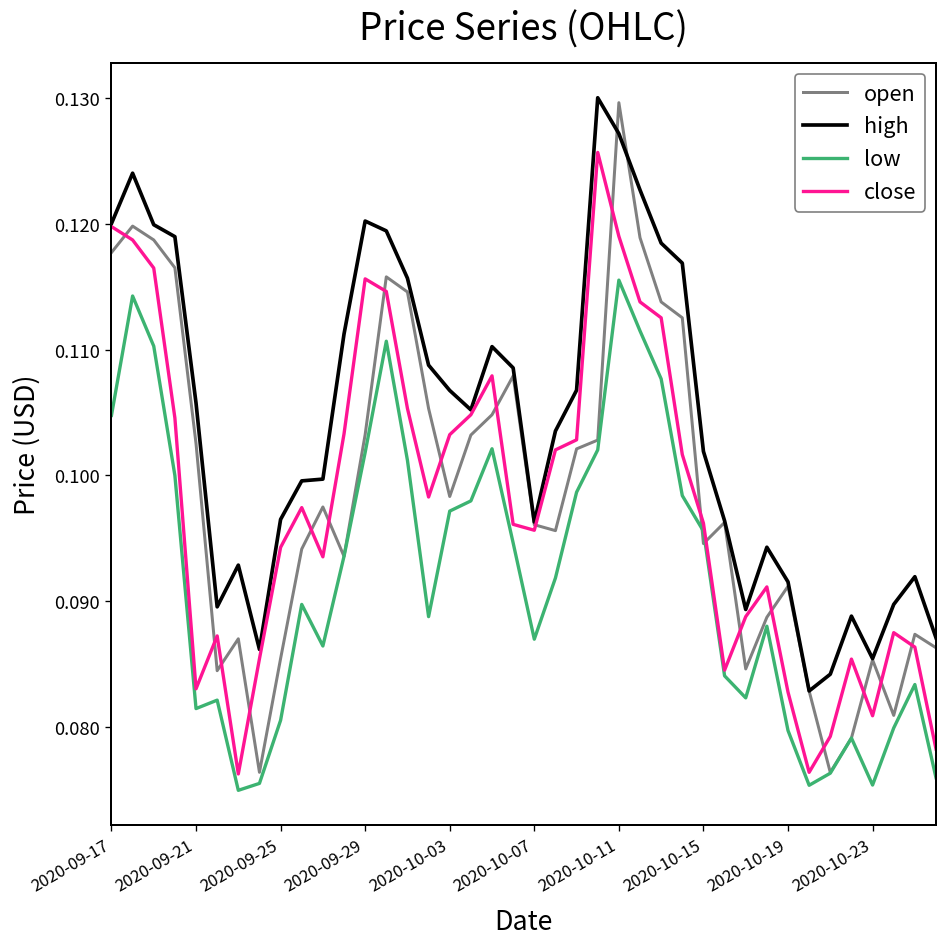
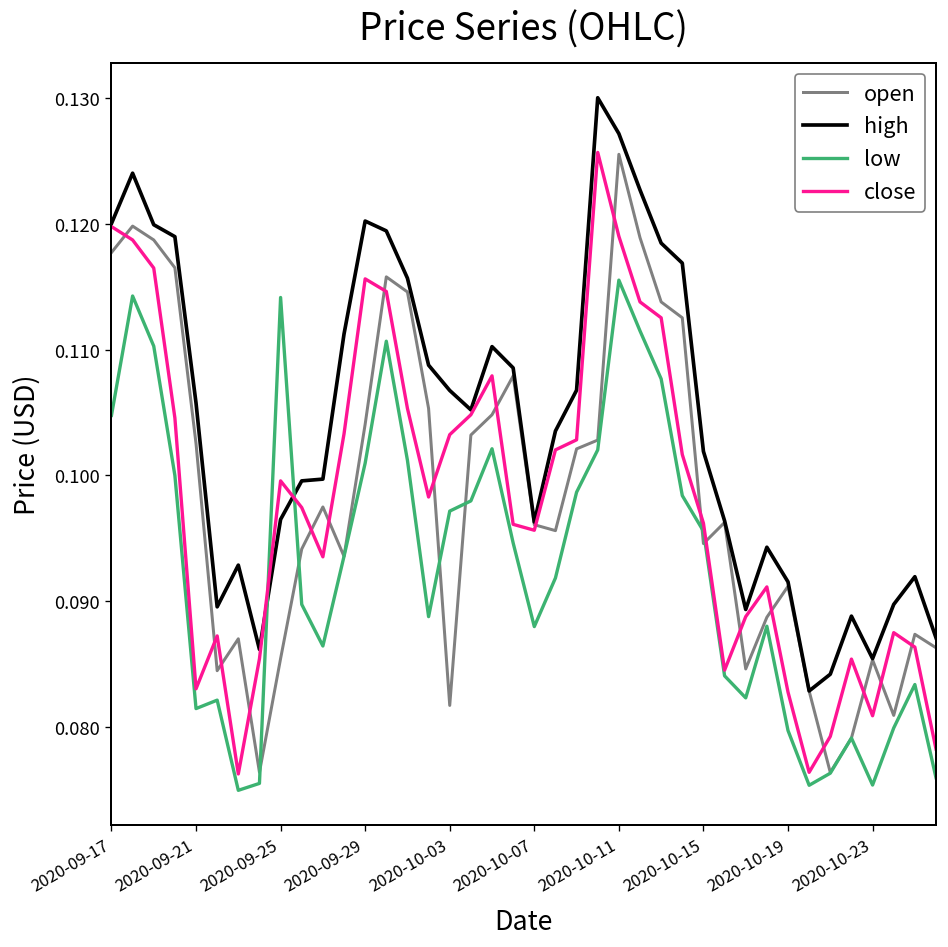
low, 2020-09-25: 0.0806 -> 0.1141
close, 2020-09-25: 0.0943 -> 0.0996
open, 2020-09-29: 0.1033 -> 0.1041
low, 2020-09-29: 0.1018 -> 0.1010
open, 2020-10-03: 0.0983 -> 0.0817
low, 2020-10-07: 0.087 -> 0.088
open, 2020-10-11: 0.1296 -> 0.1255
